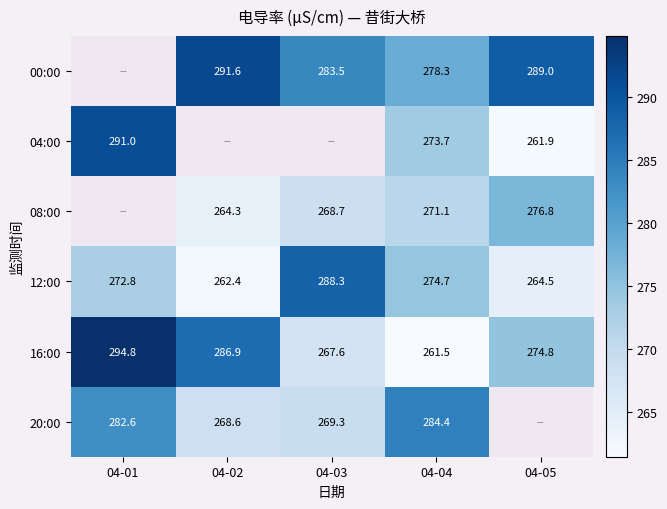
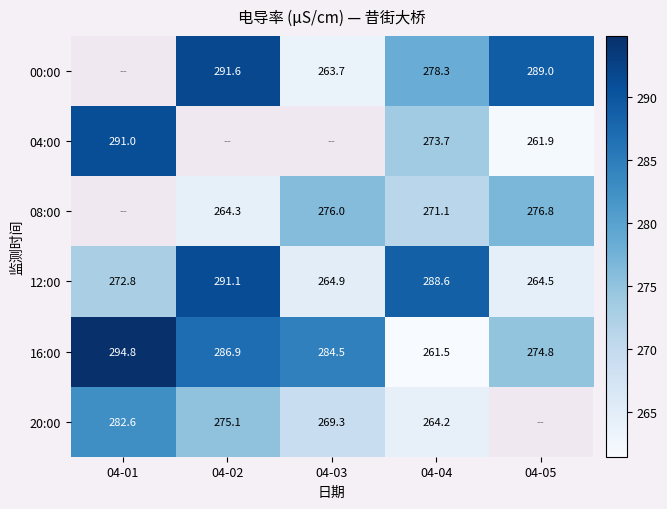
00:00, 04-03: 283.5 -> 263.7
08:00, 04-03: 268.7 -> 276.0
12:00, 04-02: 262.4 -> 291.1
12:00, 04-03: 288.3 -> 264.9
12:00, 04-04: 274.7 -> 288.6
16:00, 04-03: 267.6 -> 284.5
20:00, 04-02: 268.6 -> 275.1
20:00, 04-04: 284.4 -> 264.2
